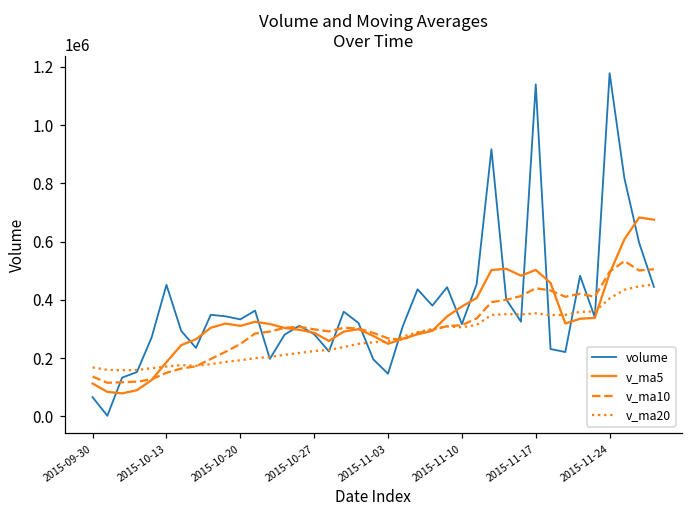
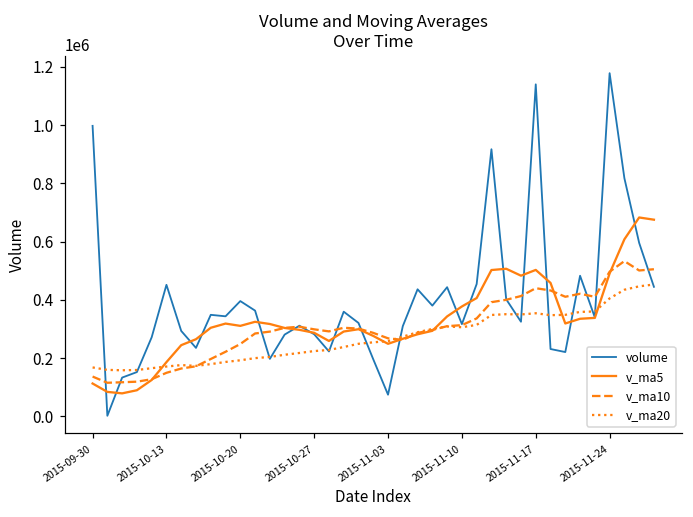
volume, 2015-09-30: 70000 -> 1000000
volume, 2015-10-20: 330000 -> 400000
volume, 2015-11-03: 150000 -> 70000
